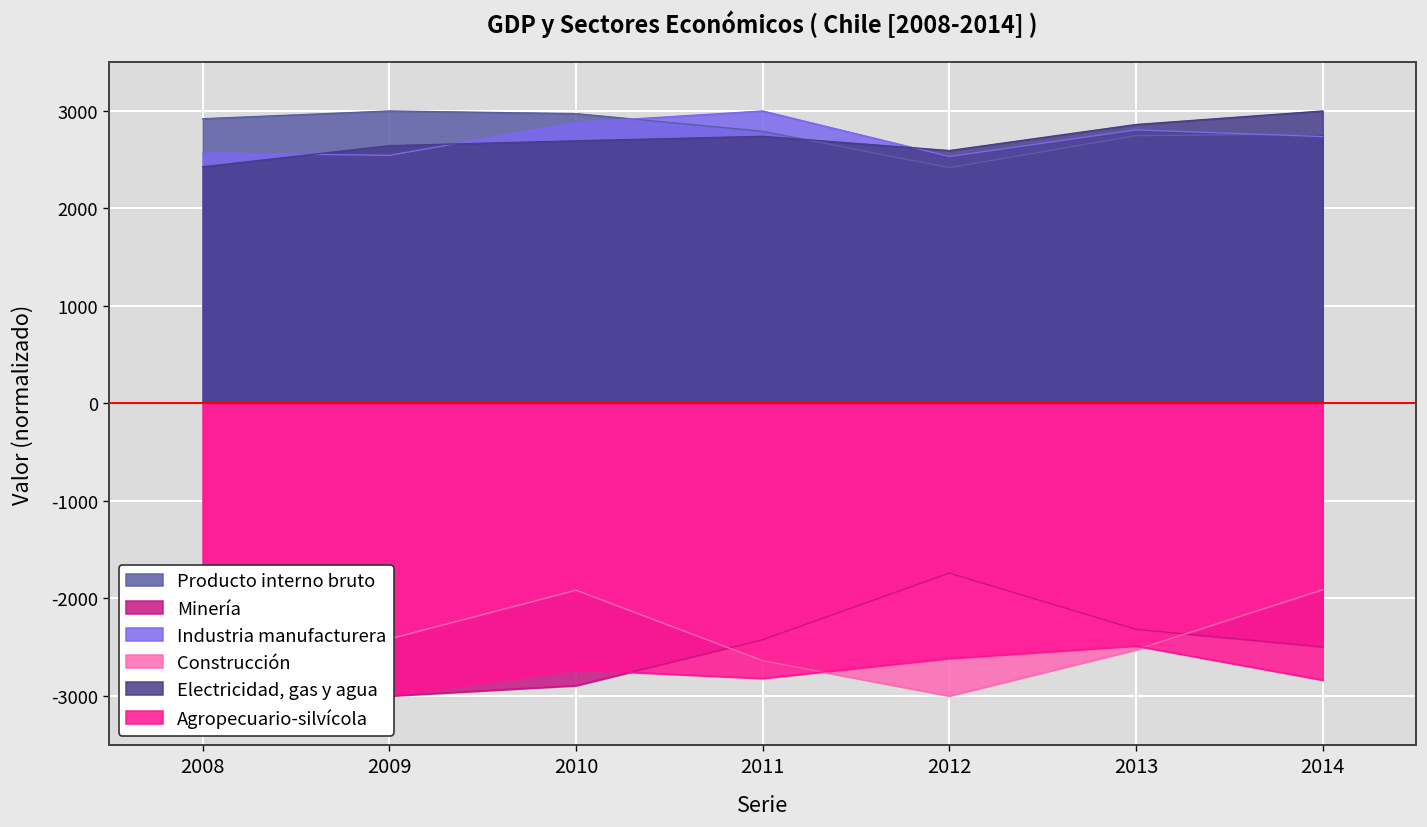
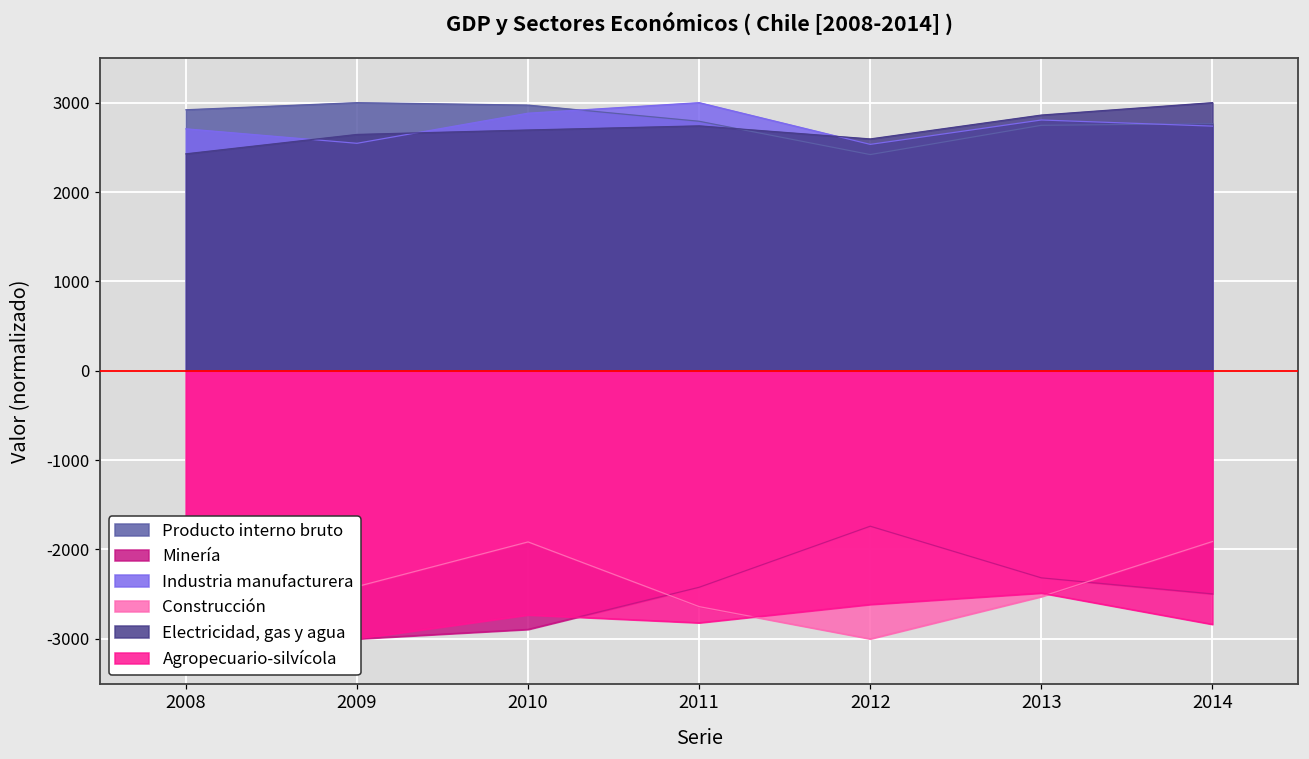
Industria manufacturera, 2008: 2600 -> 2700
